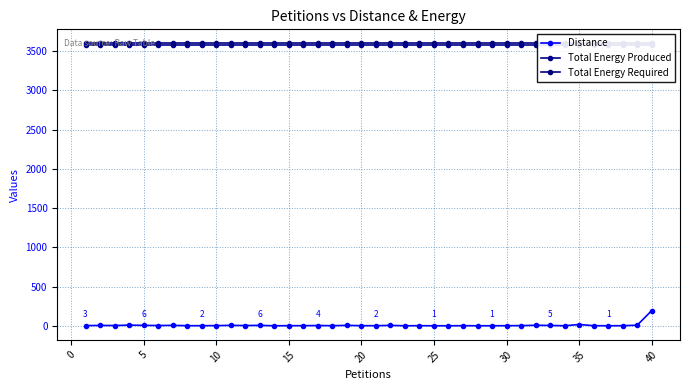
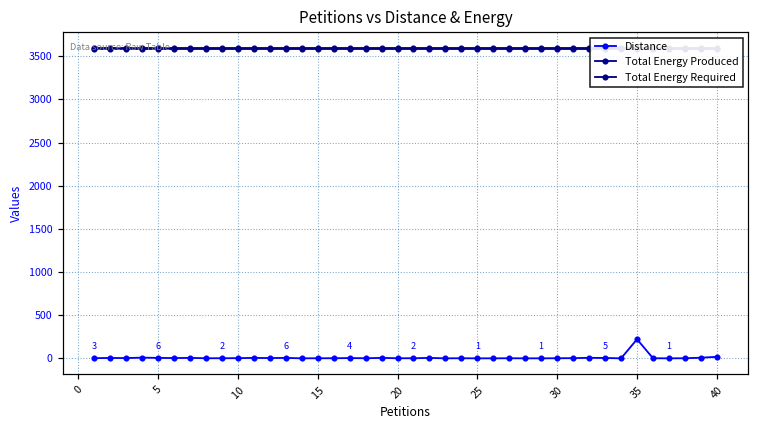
Distance, 35: 0 -> 200
Distance, 40: 200 -> 0
